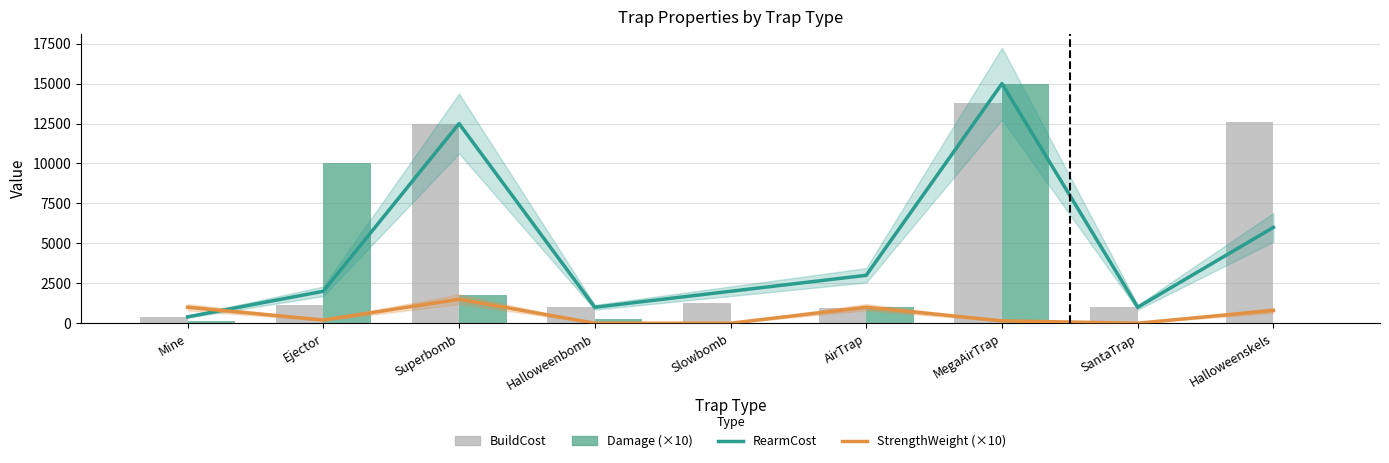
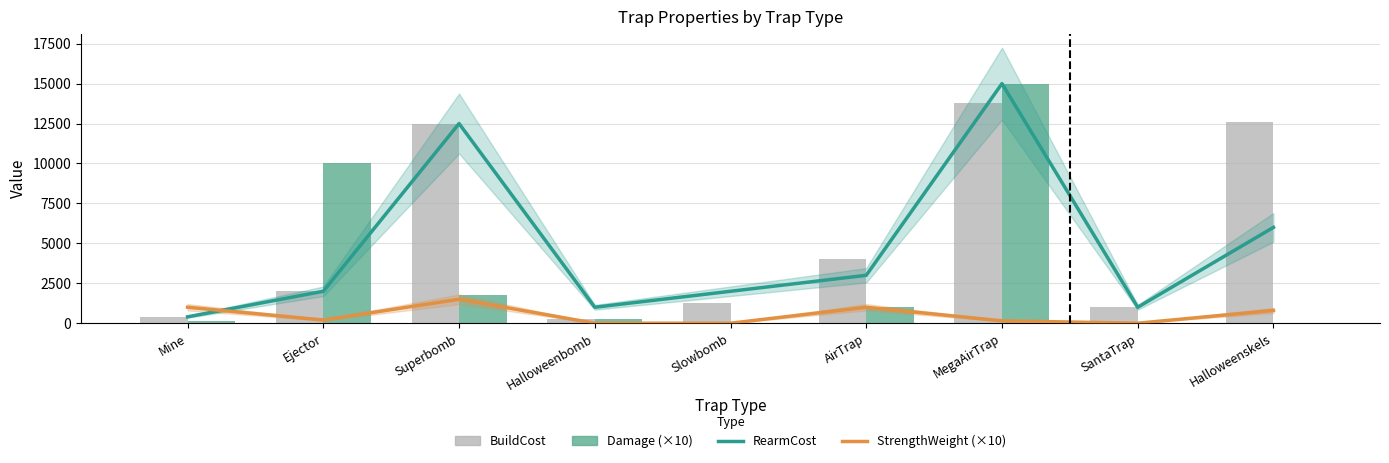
BuildCost, Ejector: 1100 -> 2000
BuildCost, Halloweenbomb: 1000 -> 300
BuildCost, AirTrap: 1000 -> 4000
